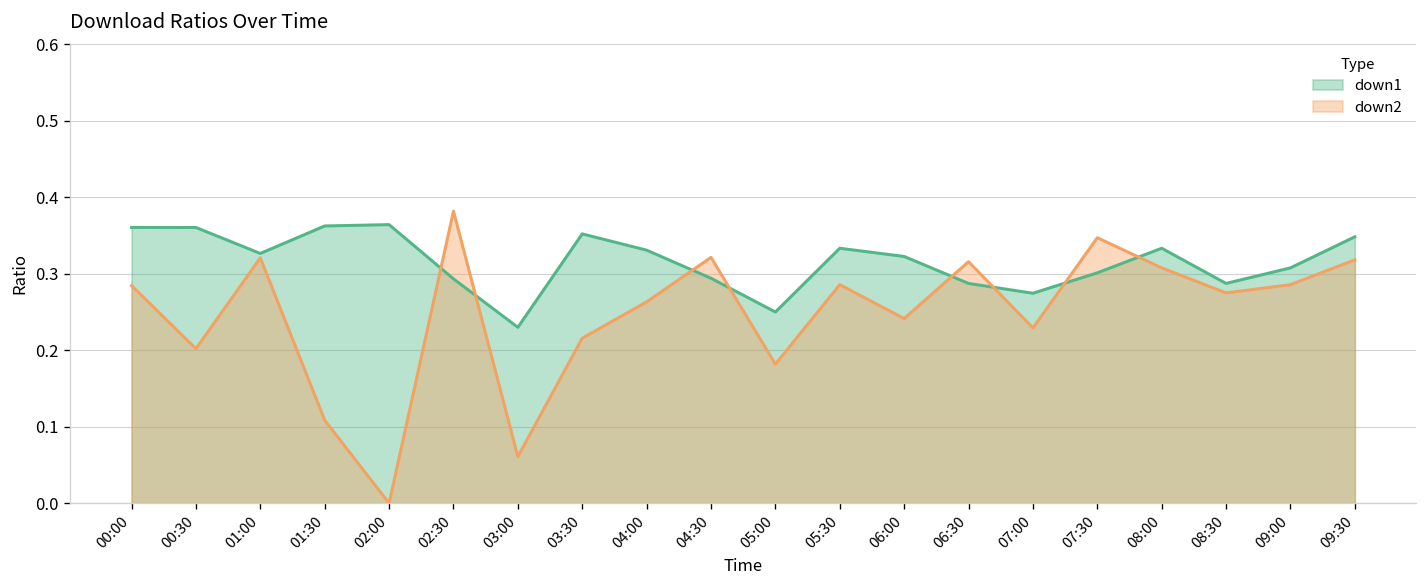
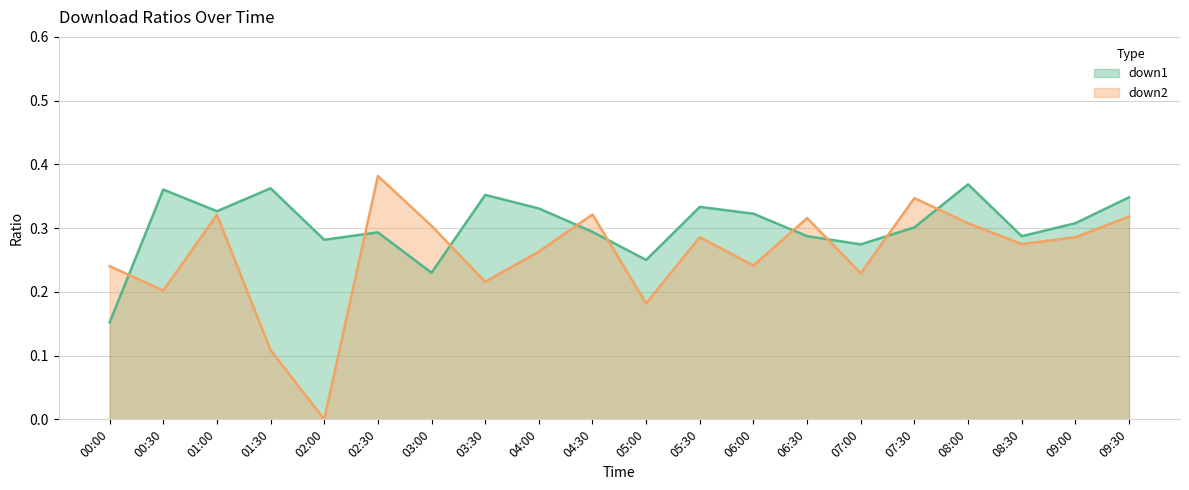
down1, 00:00: 0.36 -> 0.15
down2, 00:00: 0.28 -> 0.24
down1, 02:00: 0.36 -> 0.28
down2, 03:00: 0.06 -> 0.30
down1, 08:00: 0.33 -> 0.37
